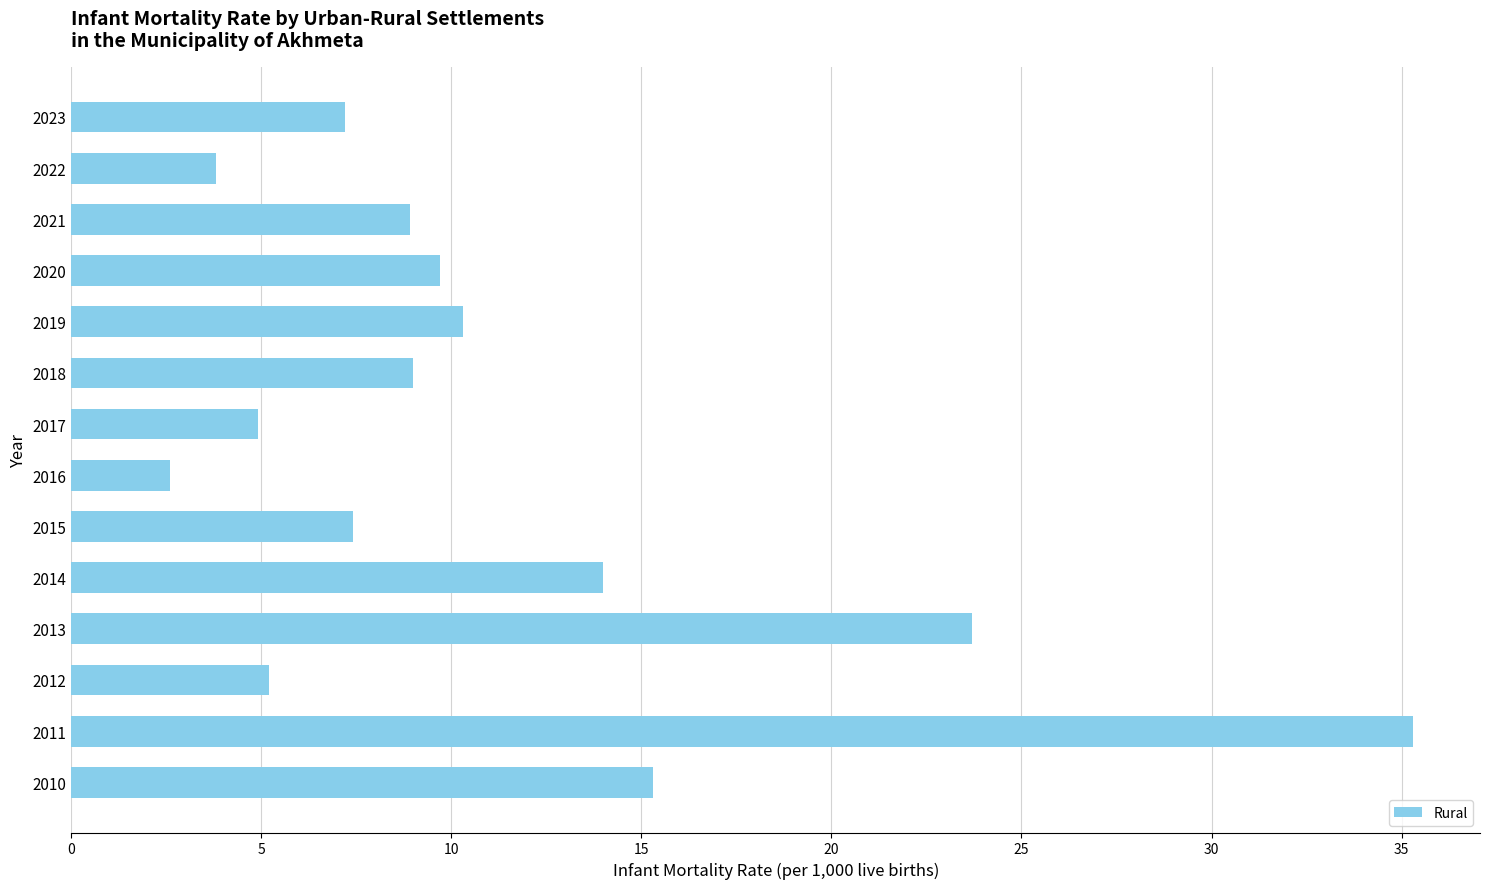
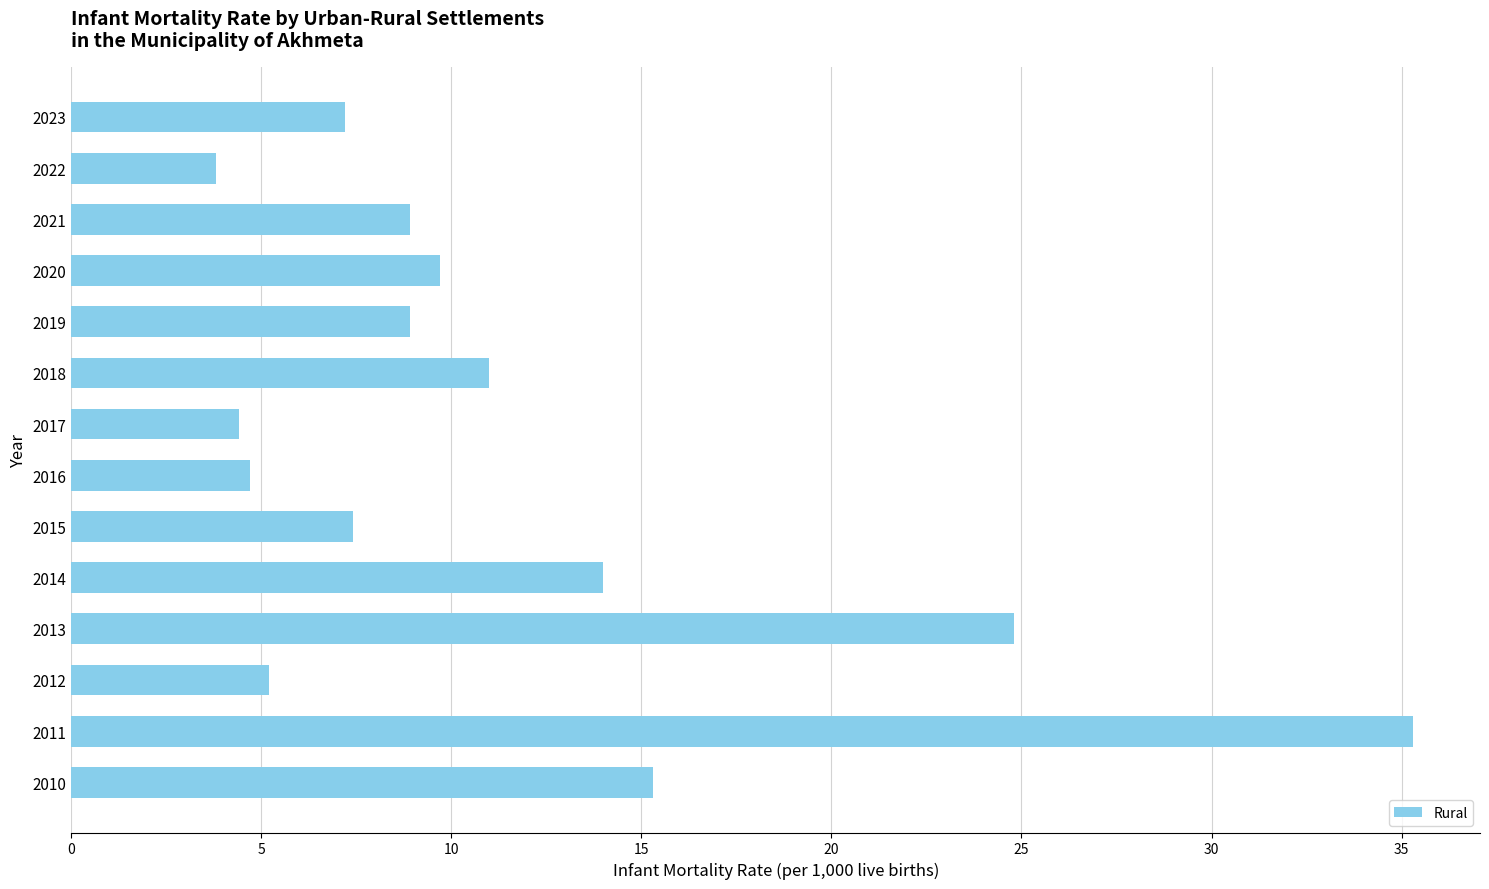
2019: 10.3 -> 8.9
2018: 9 -> 11
2017: 4.9 -> 4.4
2016: 2.6 -> 4.7
2013: 23.7 -> 24.8
